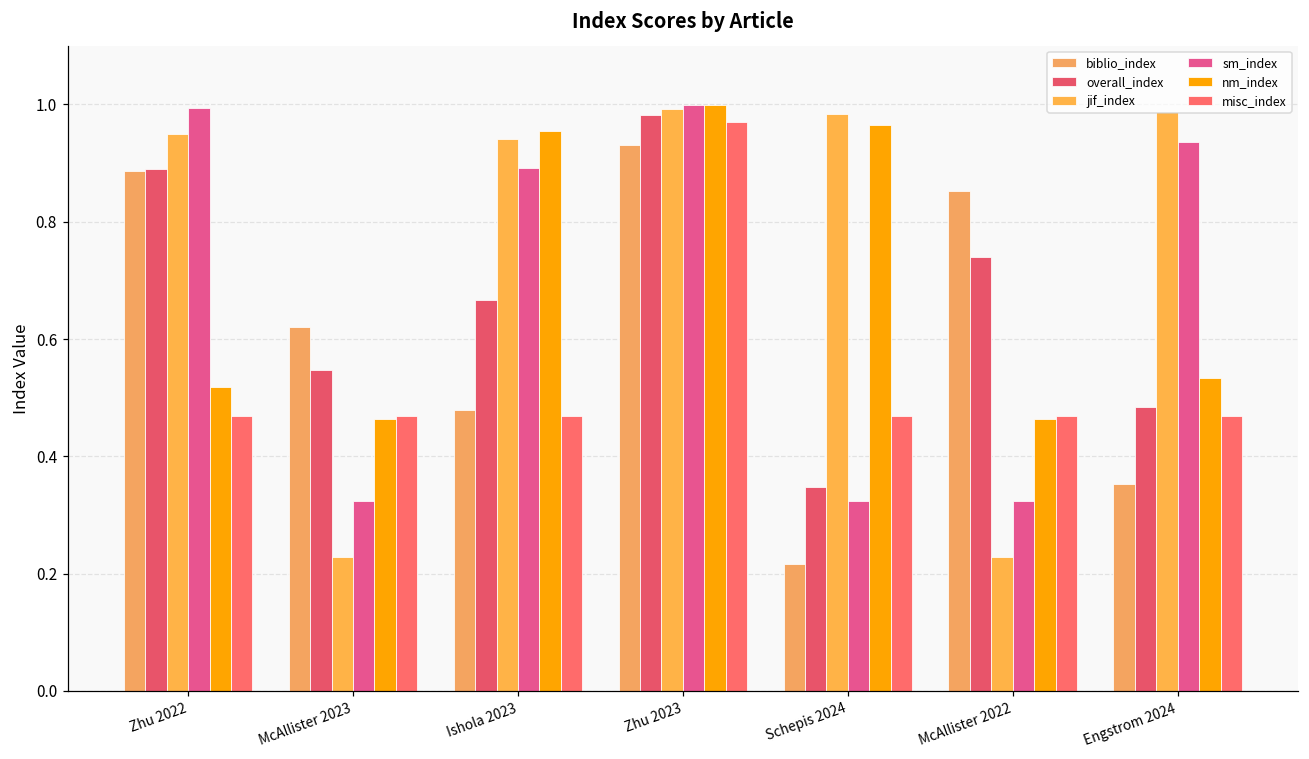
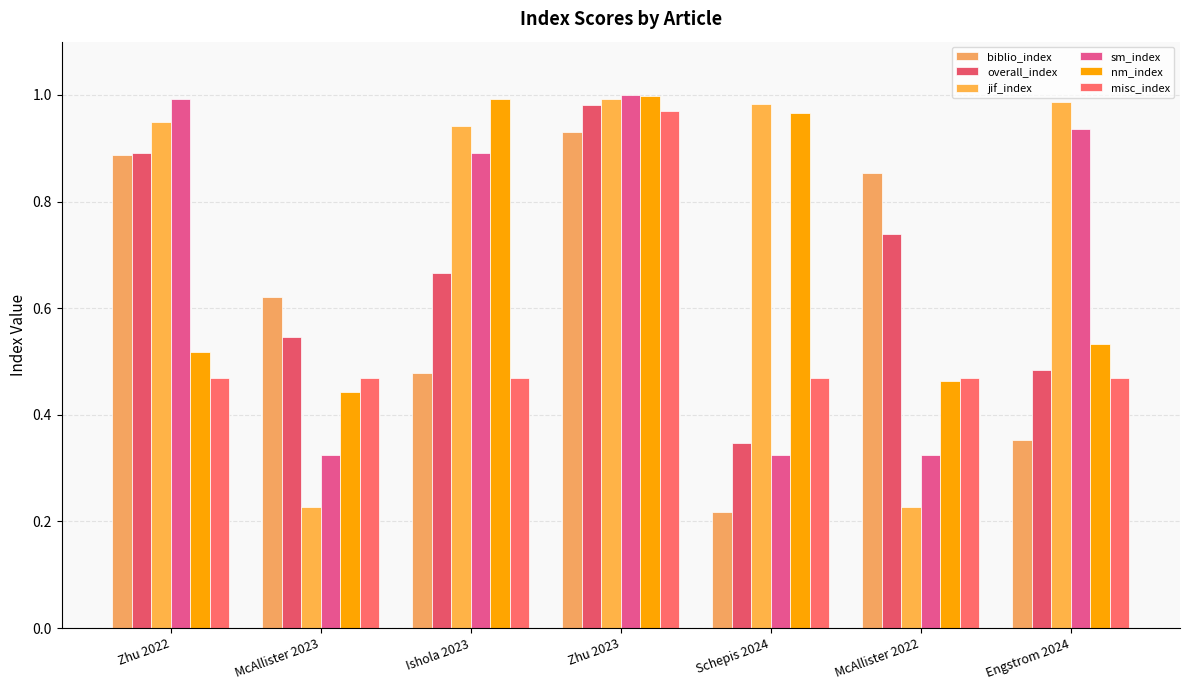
nm_index, McAllister 2023: 0.46 -> 0.44
nm_index, Ishola 2023: 0.95 -> 0.99
